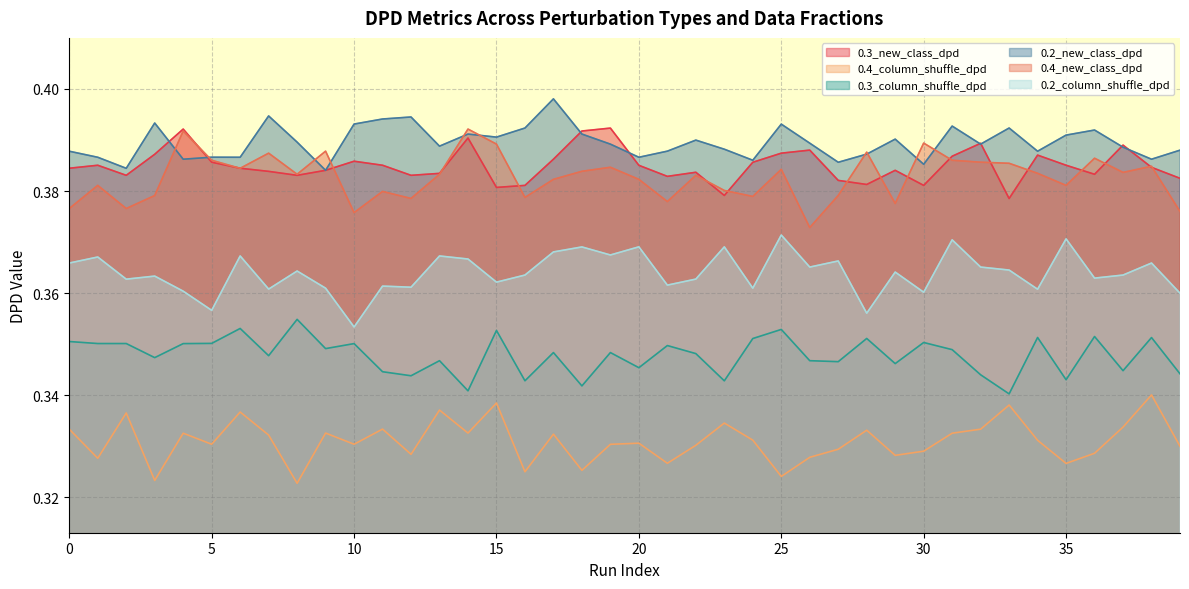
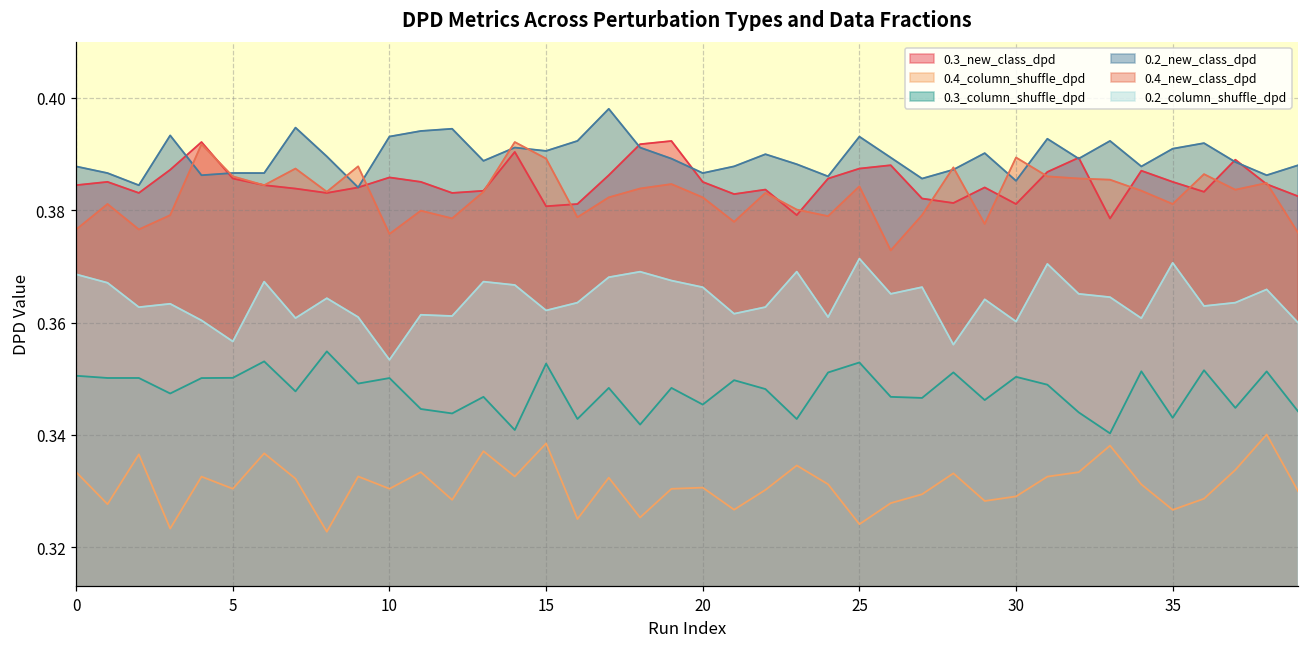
0.2_column_shuffle_dpd, 0: 0.366 -> 0.369
0.2_column_shuffle_dpd, 20: 0.369 -> 0.366
